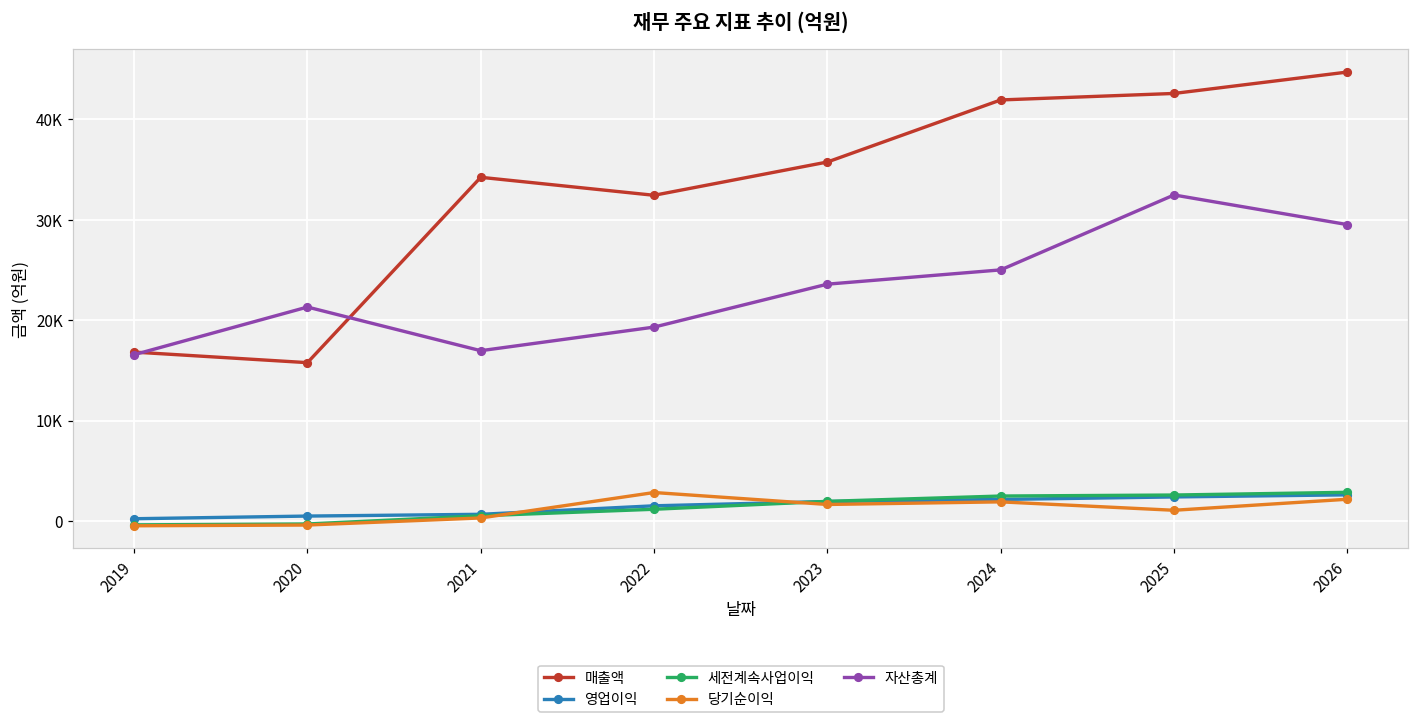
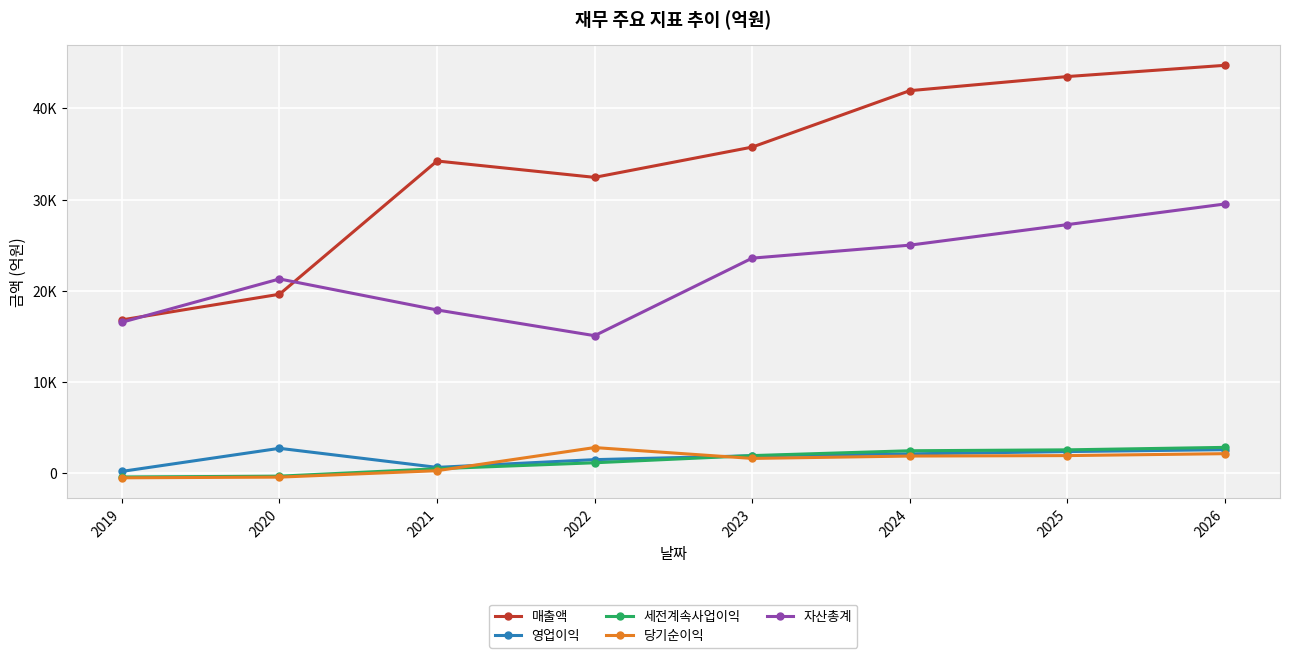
매출액, 2020: 16000 -> 20000
영업이익, 2020: 0 -> 3000
자산총계, 2021: 17000 -> 18000
자산총계, 2022: 19000 -> 15000
매출액, 2025: 42600 -> 43500
당기순이익, 2025: 1000 -> 2000
자산총계, 2025: 32000 -> 27000
